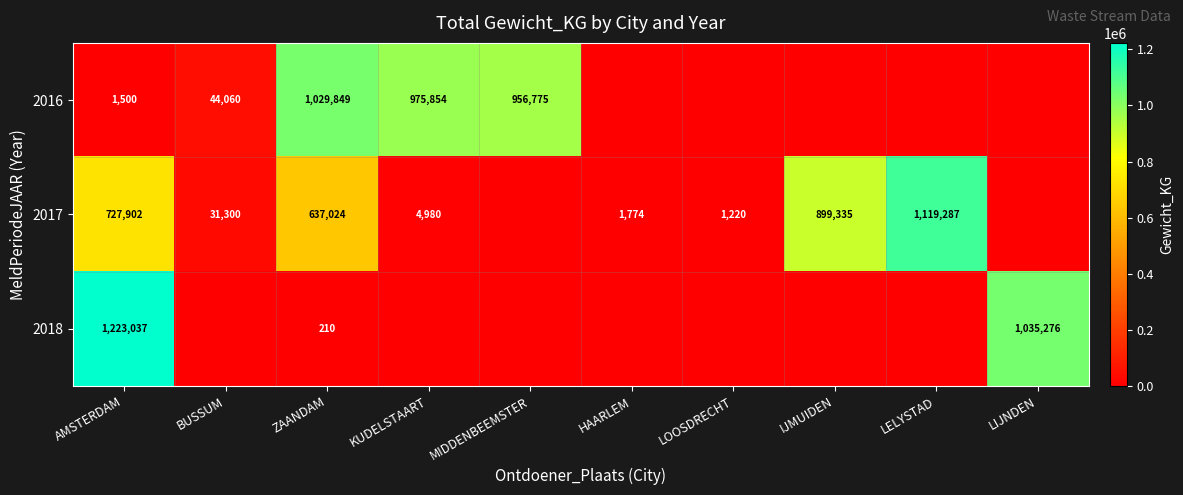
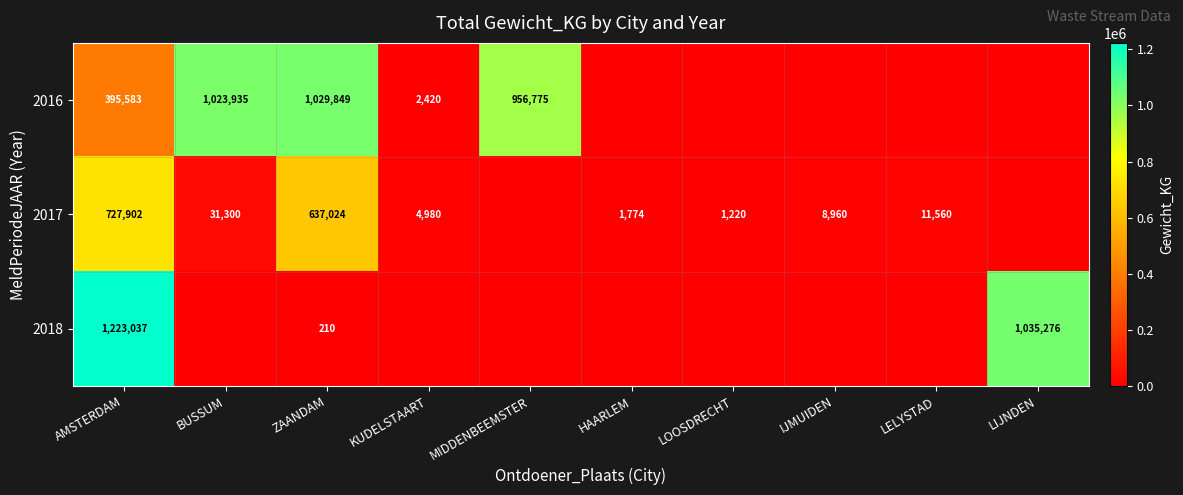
2016, AMSTERDAM: 1,500 -> 395,583
2016, BUSSUM: 44,060 -> 1,023,935
2016, KUDELSTAART: 975,854 -> 2,420
2017, IJMUIDEN: 899,335 -> 8,960
2017, LELYSTAD: 1,119,287 -> 11,560
